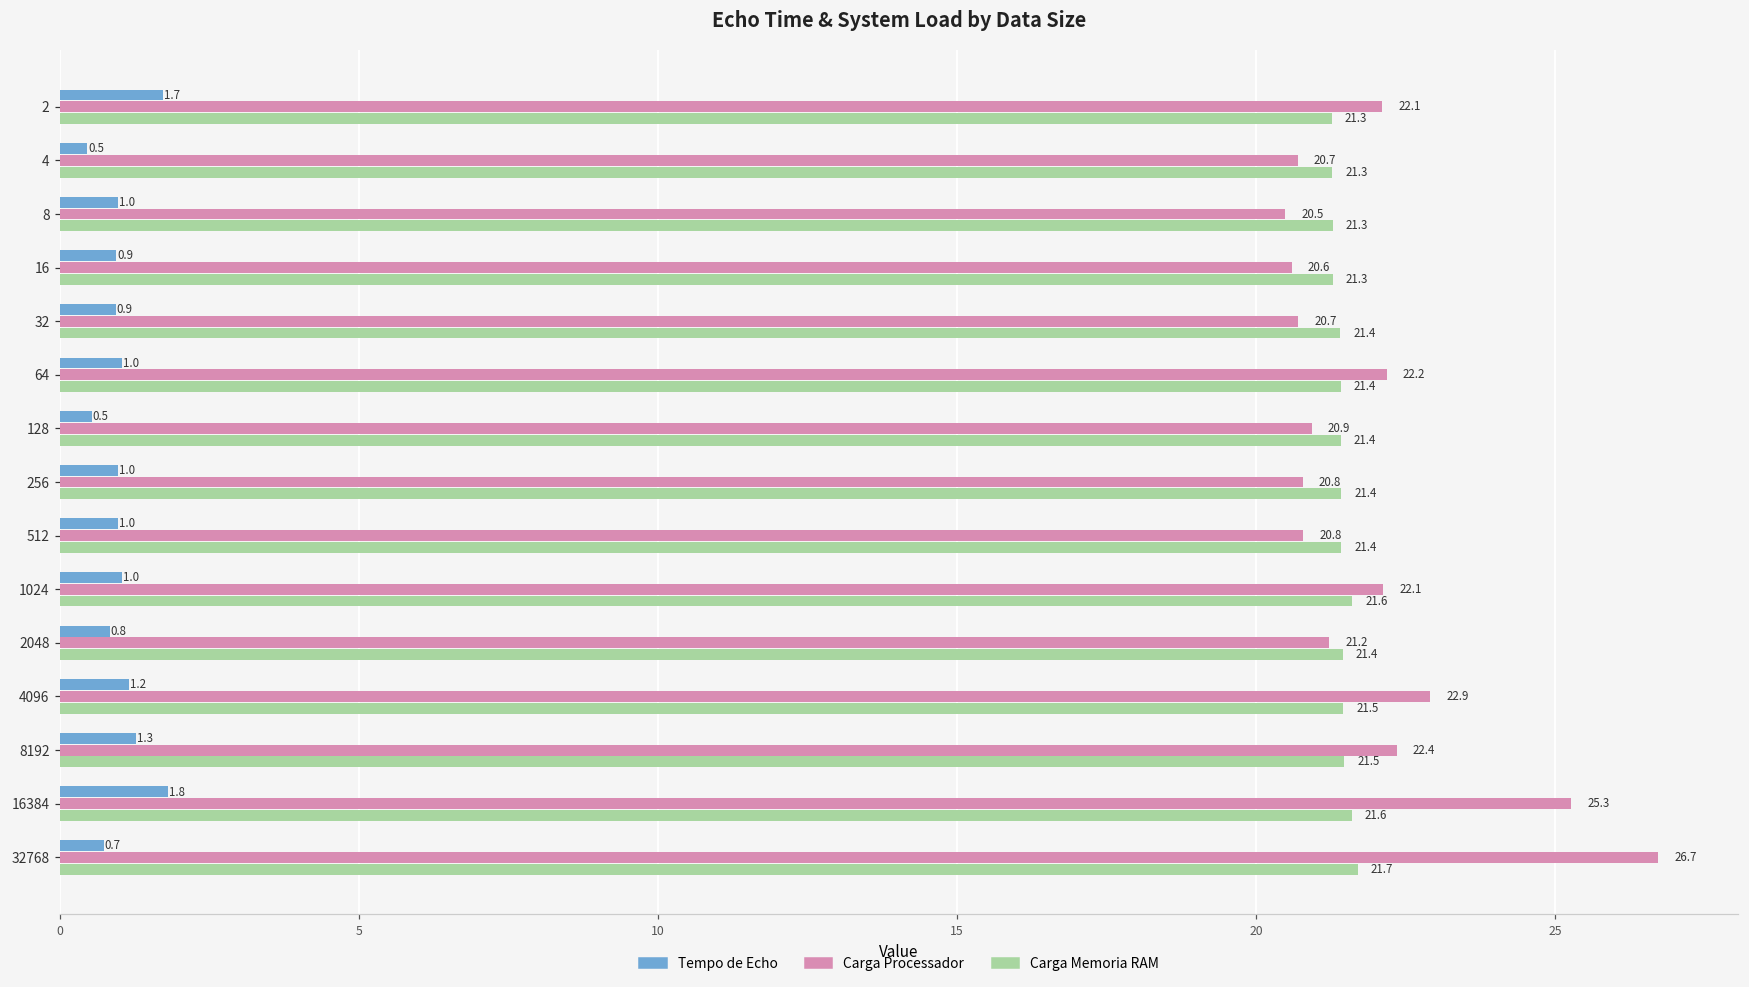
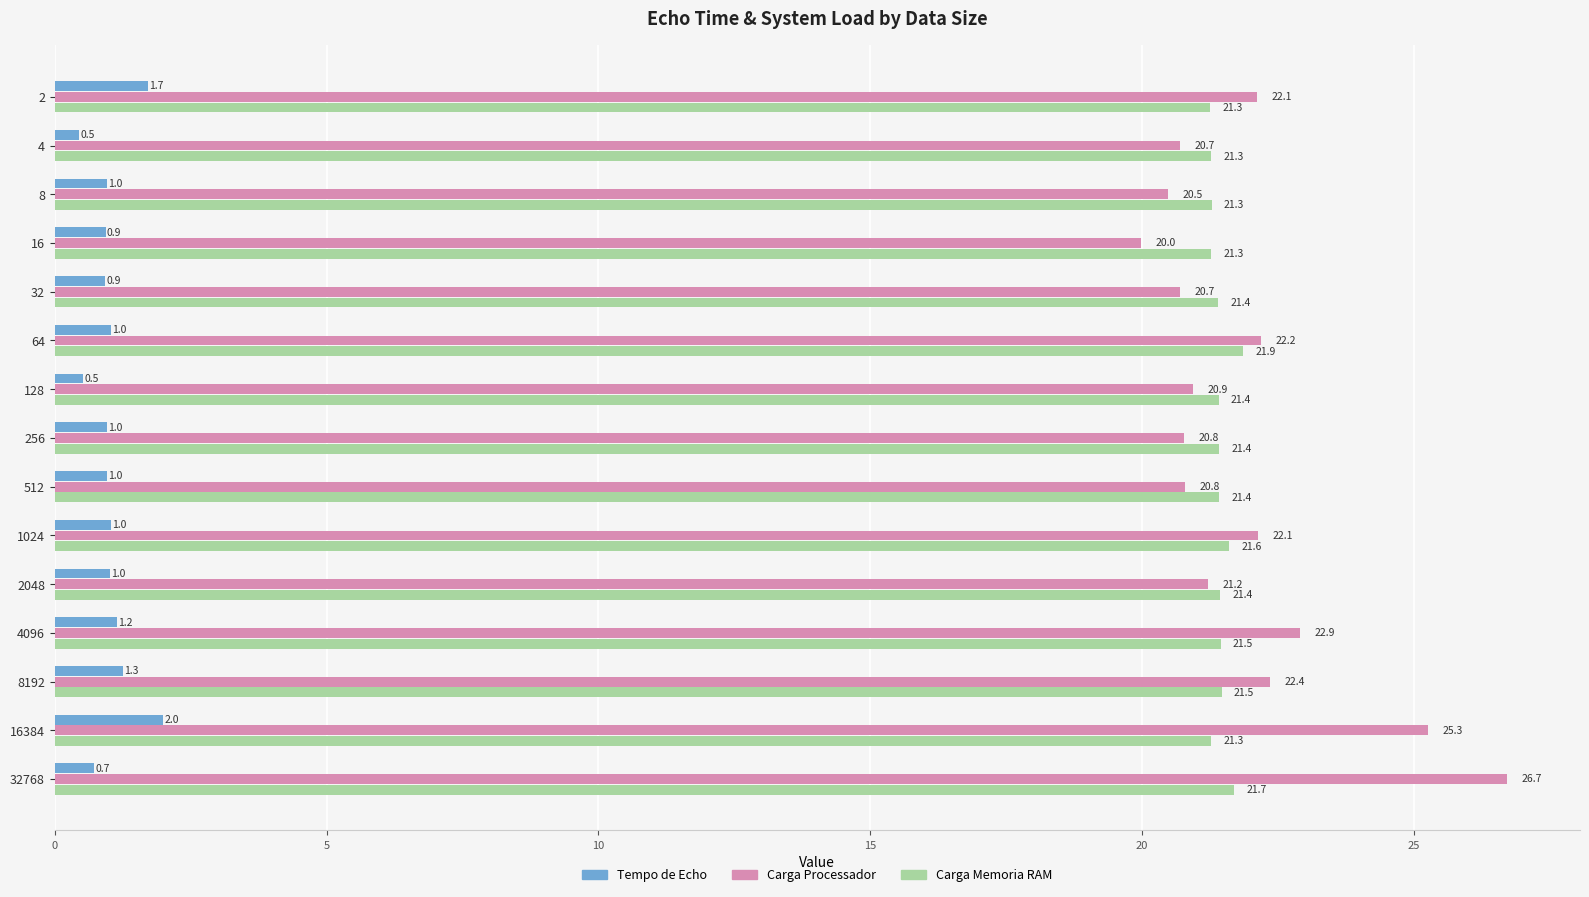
Carga Processador, 16: 20.6 -> 20.0
Carga Memoria RAM, 64: 21.4 -> 21.9
Tempo de Echo, 2048: 0.8 -> 1.0
Tempo de Echo, 16384: 1.8 -> 2.0
Carga Memoria RAM, 16384: 21.6 -> 21.3
